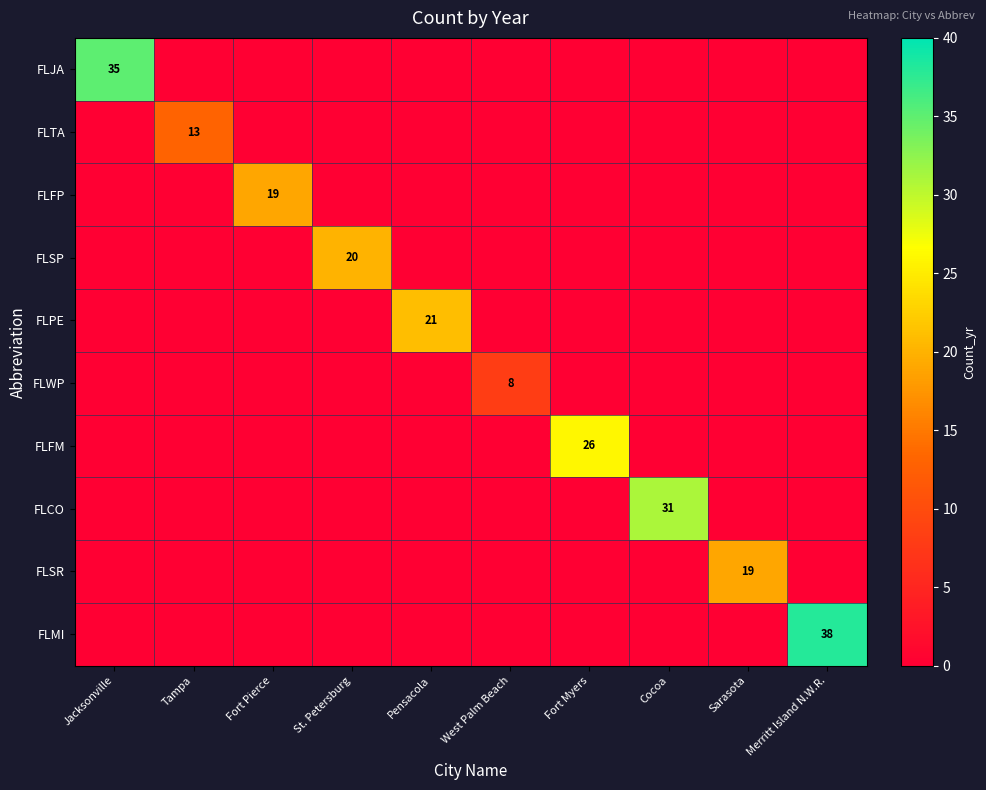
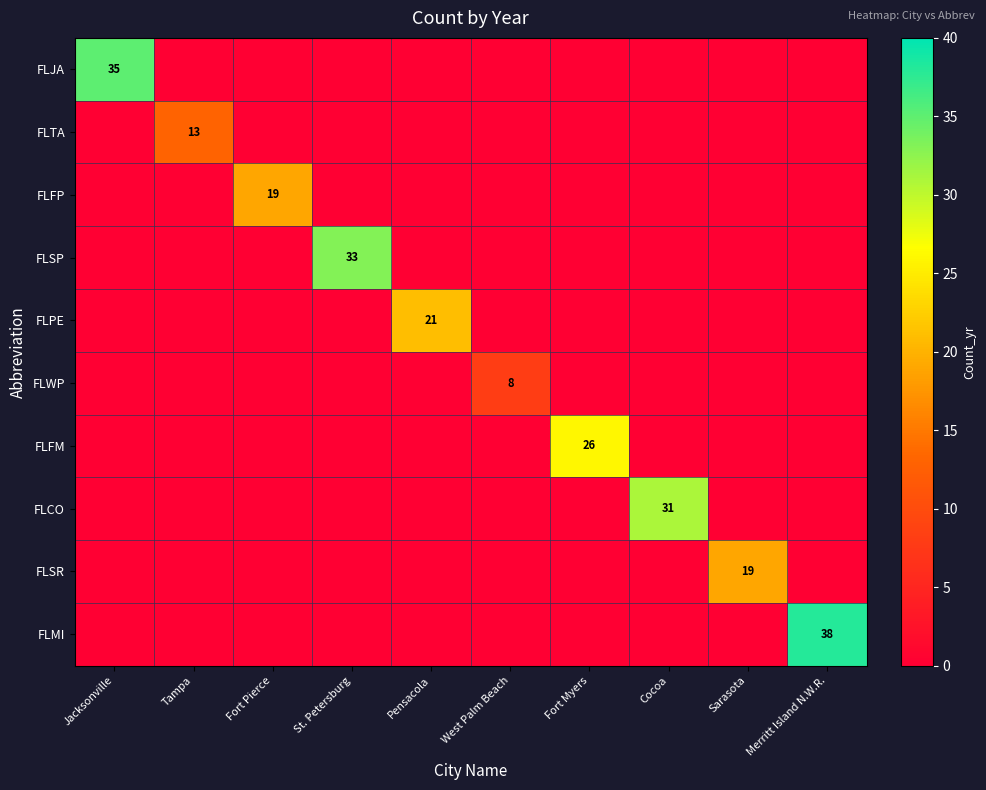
FLSP, St. Petersburg: 20 -> 33
